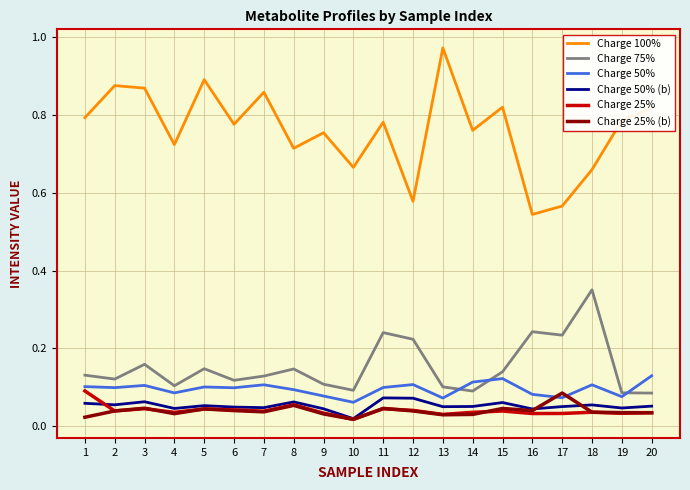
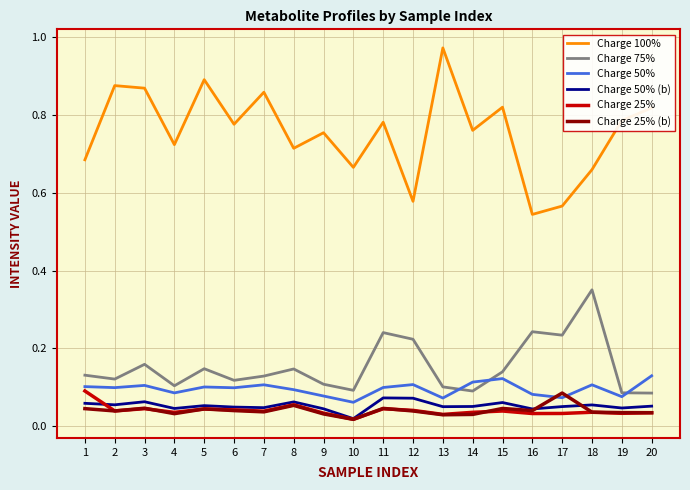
Charge 100%, 1: 0.79 -> 0.68
Charge 25% (b), 1: 0.02 -> 0.05
